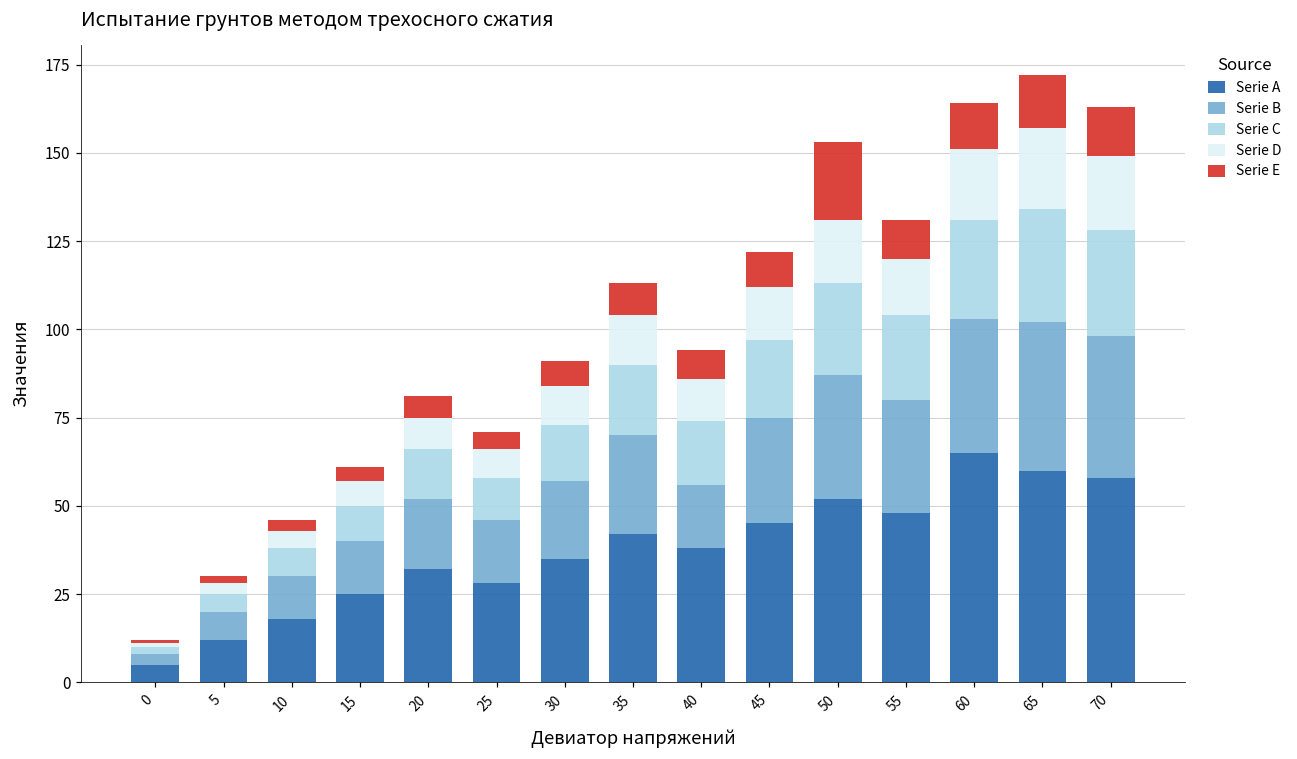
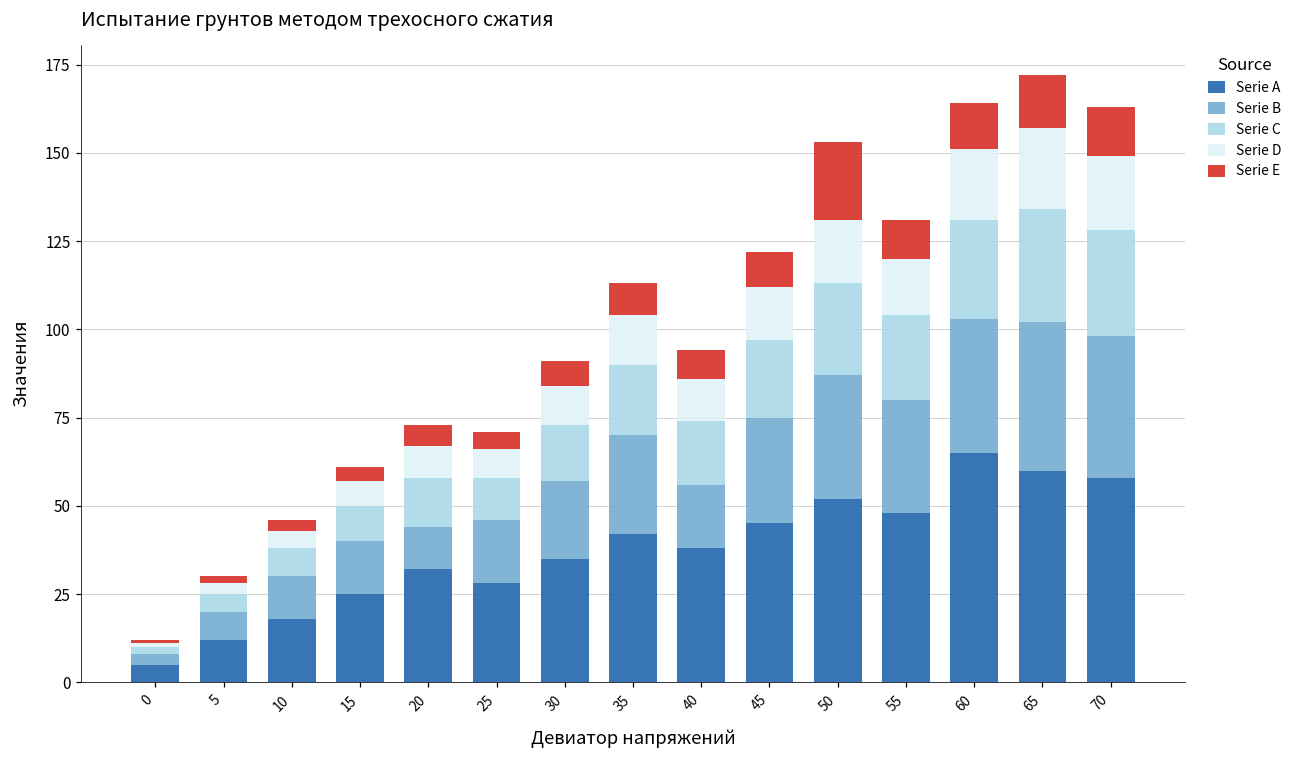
Serie B, 20: 20 -> 12
